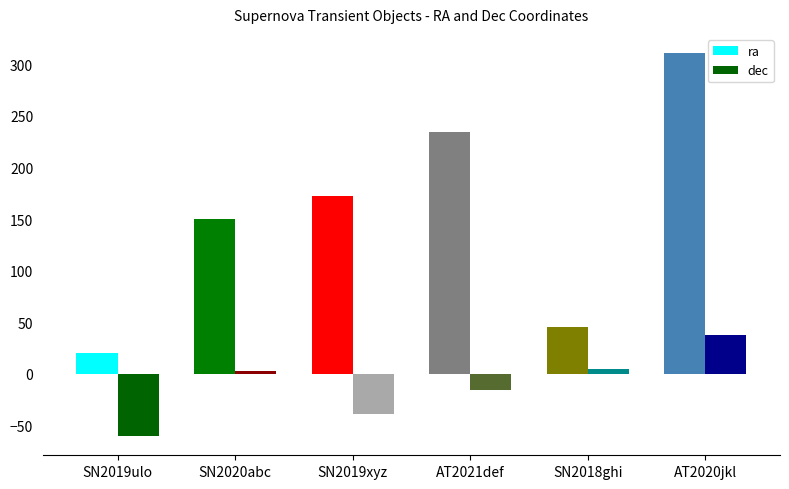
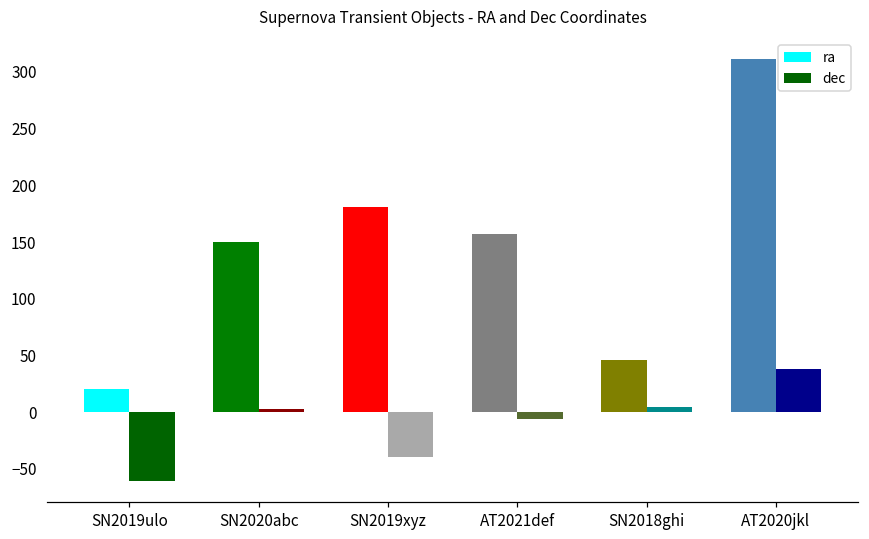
ra, SN2019xyz: 172 -> 181
ra, AT2021def: 235 -> 157
dec, AT2021def: -15 -> -6
